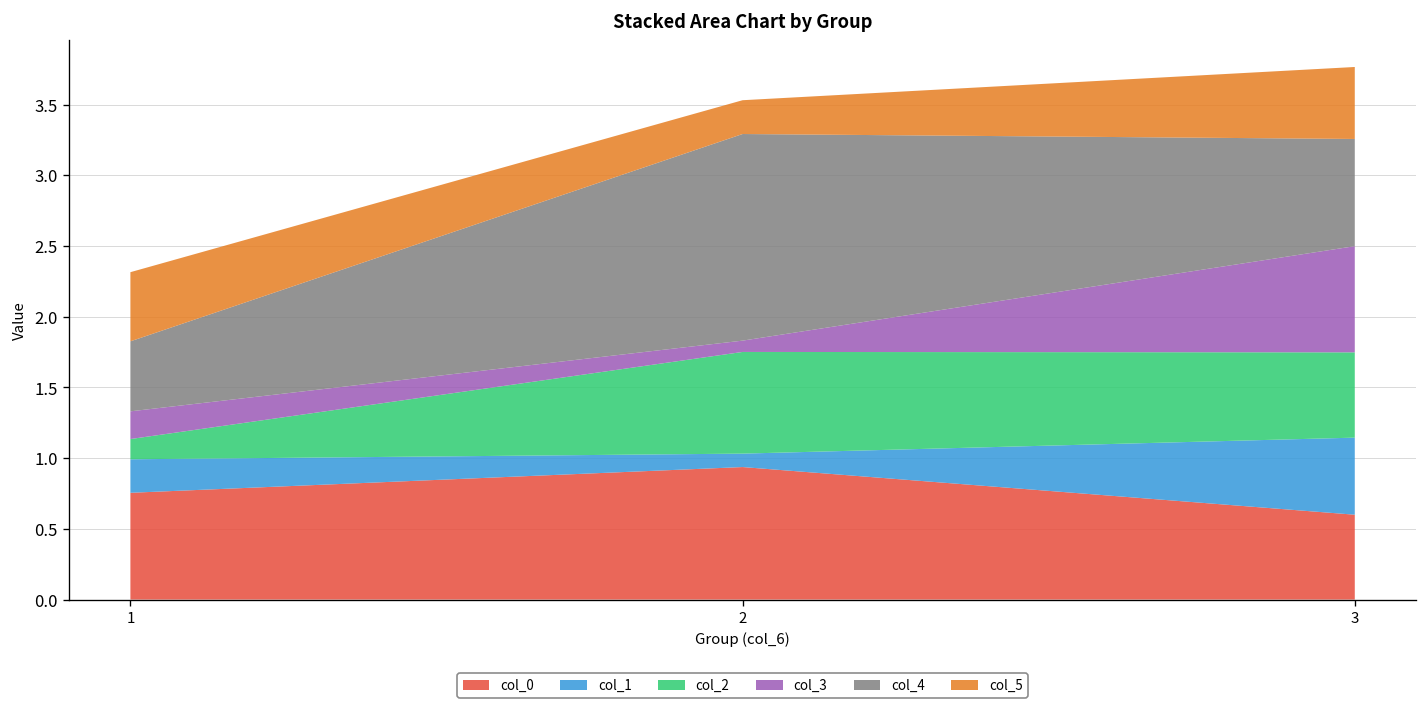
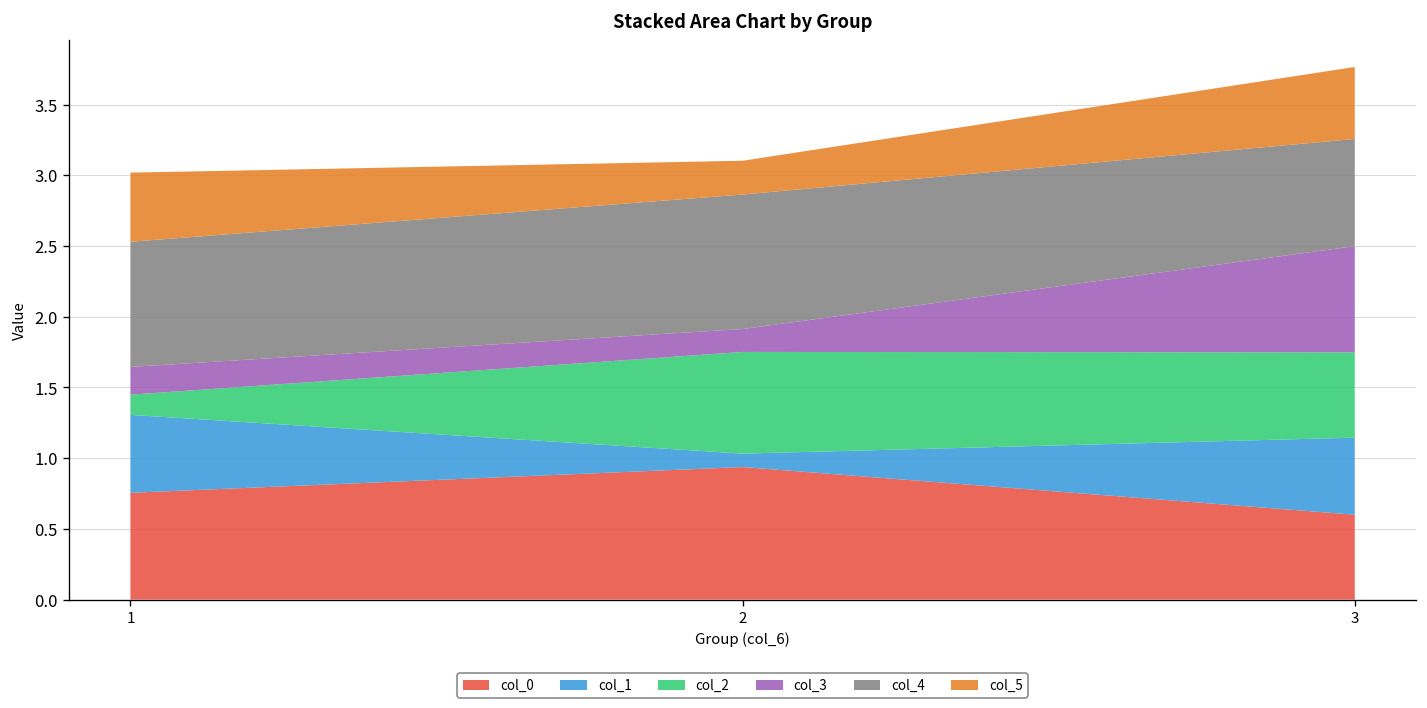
col_1, 1: 0.24 -> 0.55
col_4, 1: 0.50 -> 0.89
col_3, 2: 0.08 -> 0.16
col_4, 2: 1.46 -> 0.95
